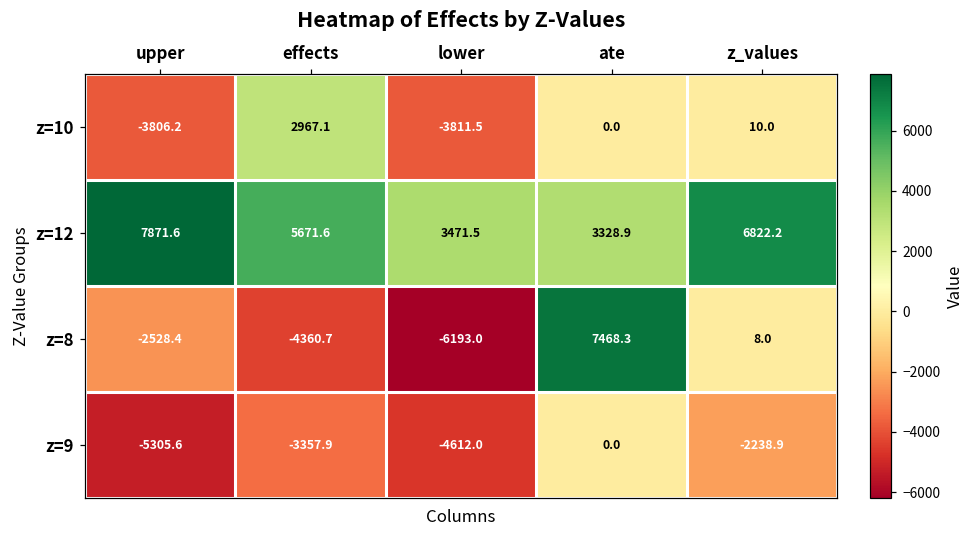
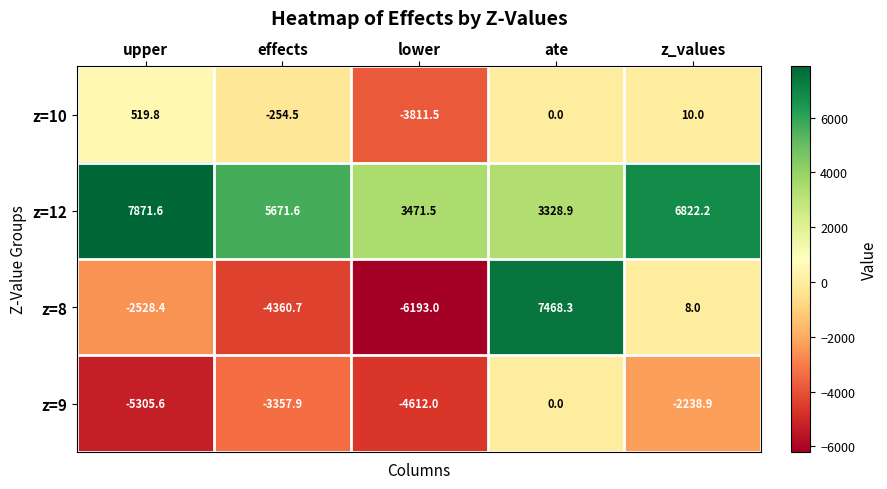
z=10, upper: -3806.2 -> 519.8
z=10, effects: 2967.1 -> -254.5
